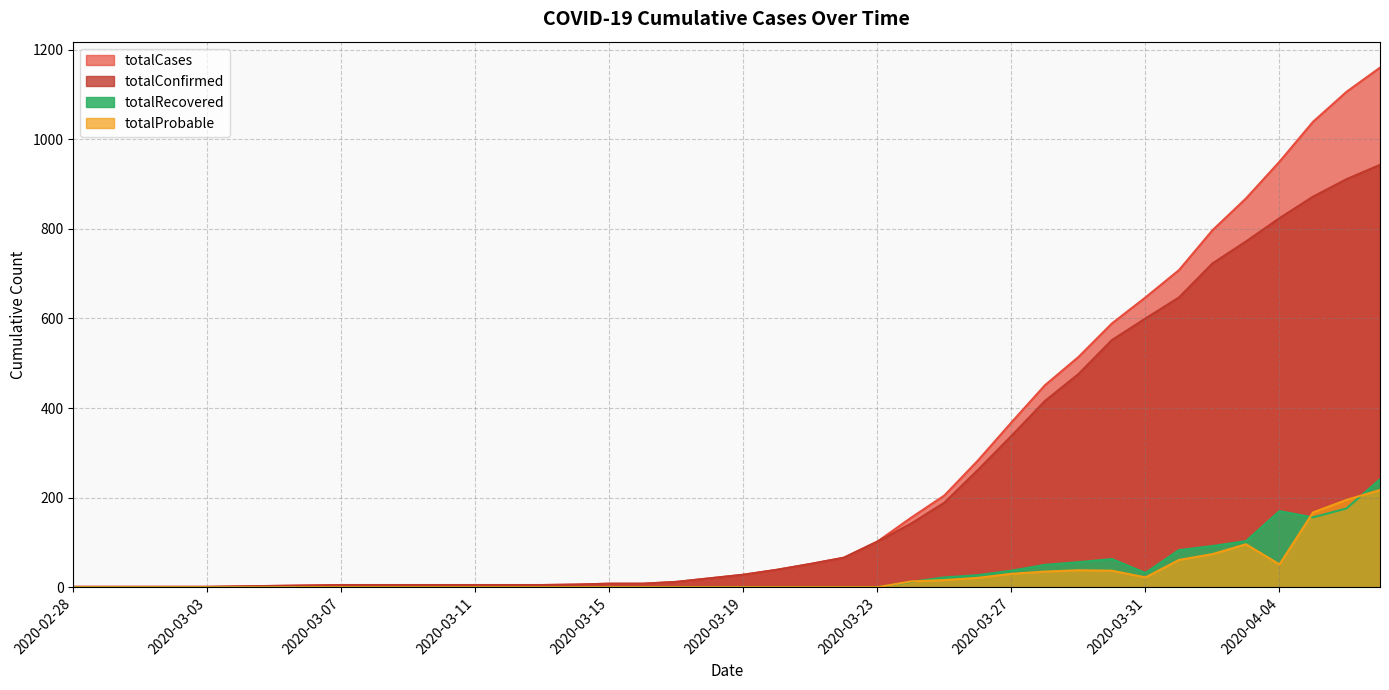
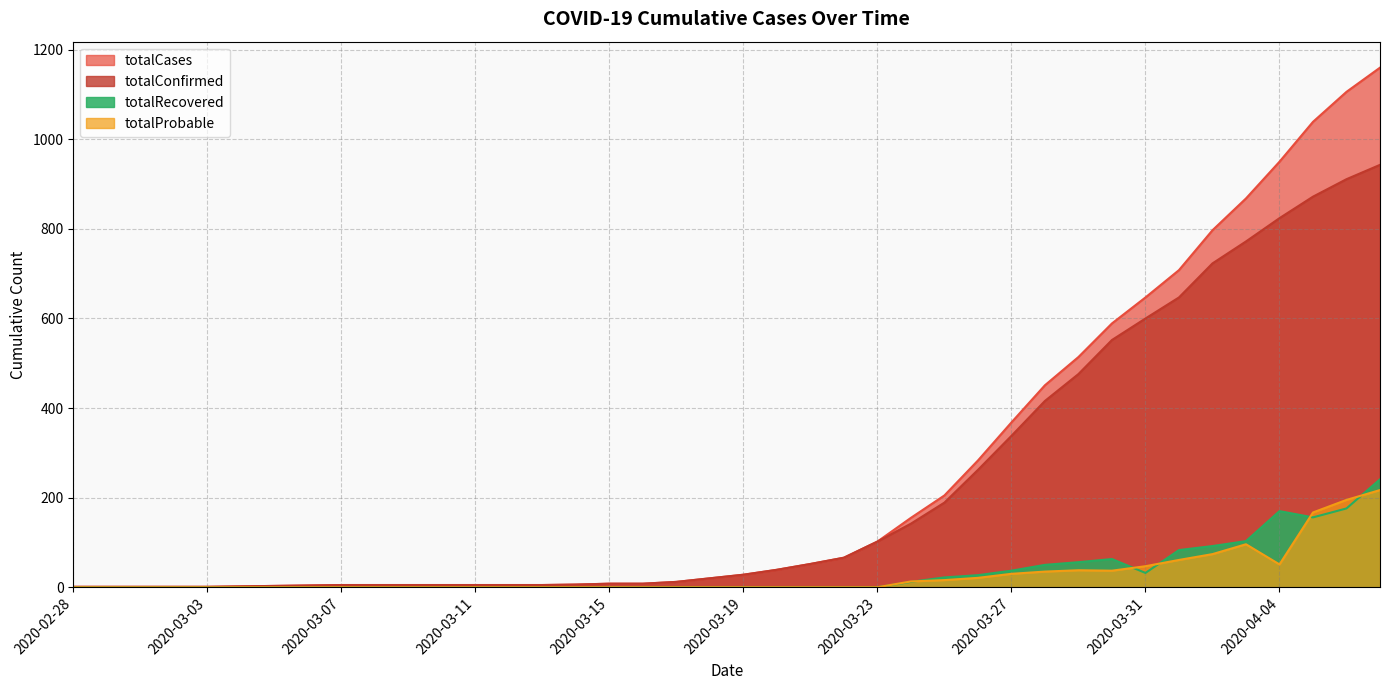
totalProbable, 2020-03-31: 20 -> 50
